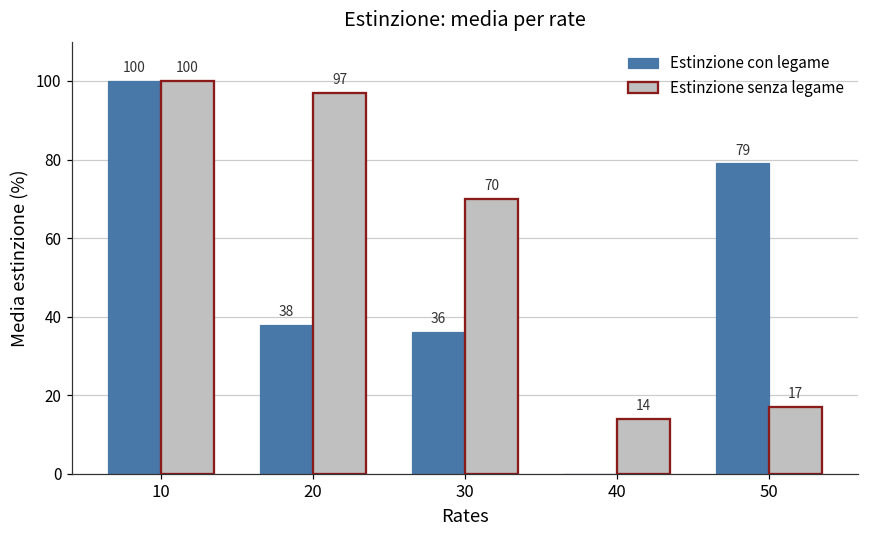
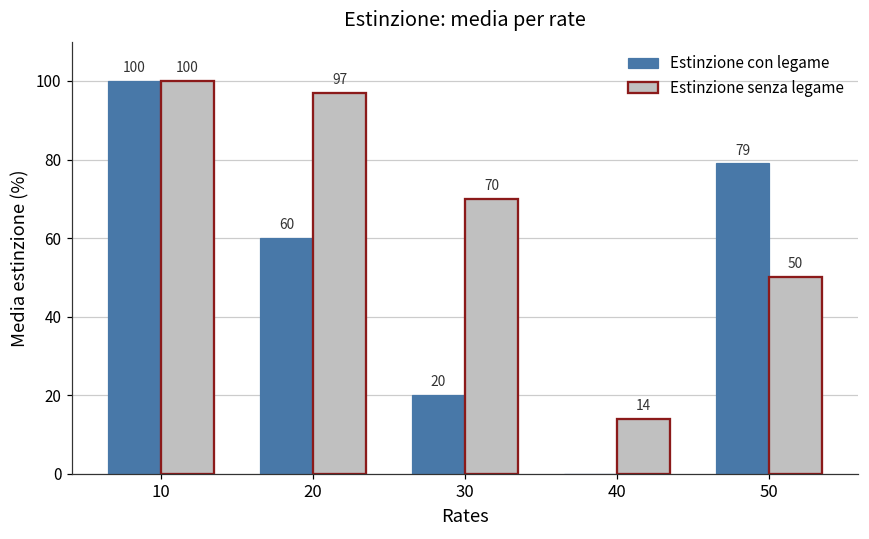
Estinzione con legame, 20: 38 -> 60
Estinzione con legame, 30: 36 -> 20
Estinzione senza legame, 50: 17 -> 50
